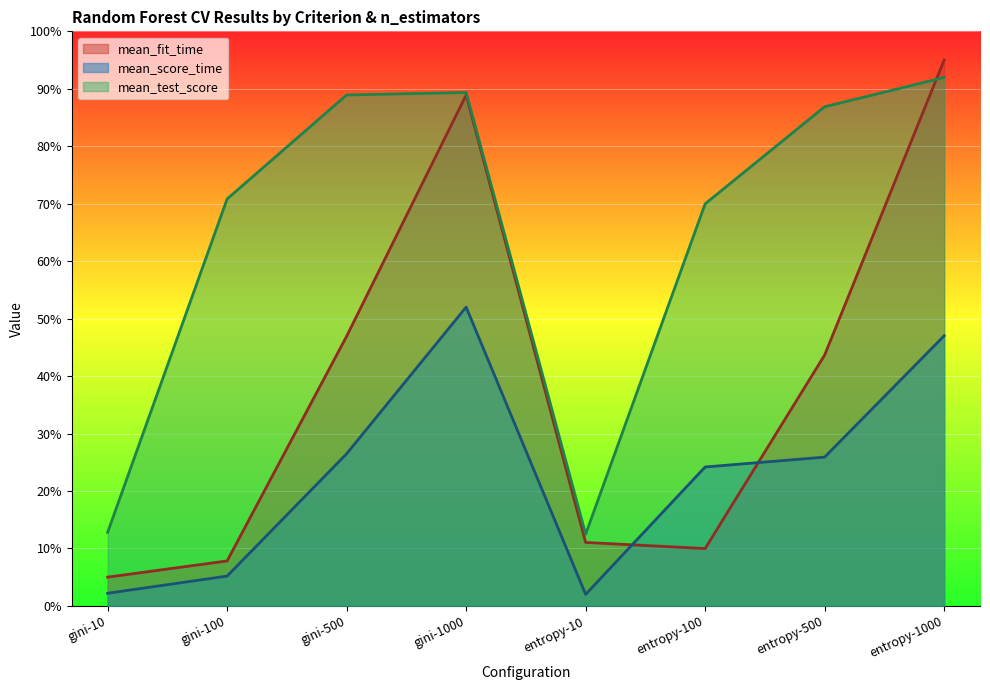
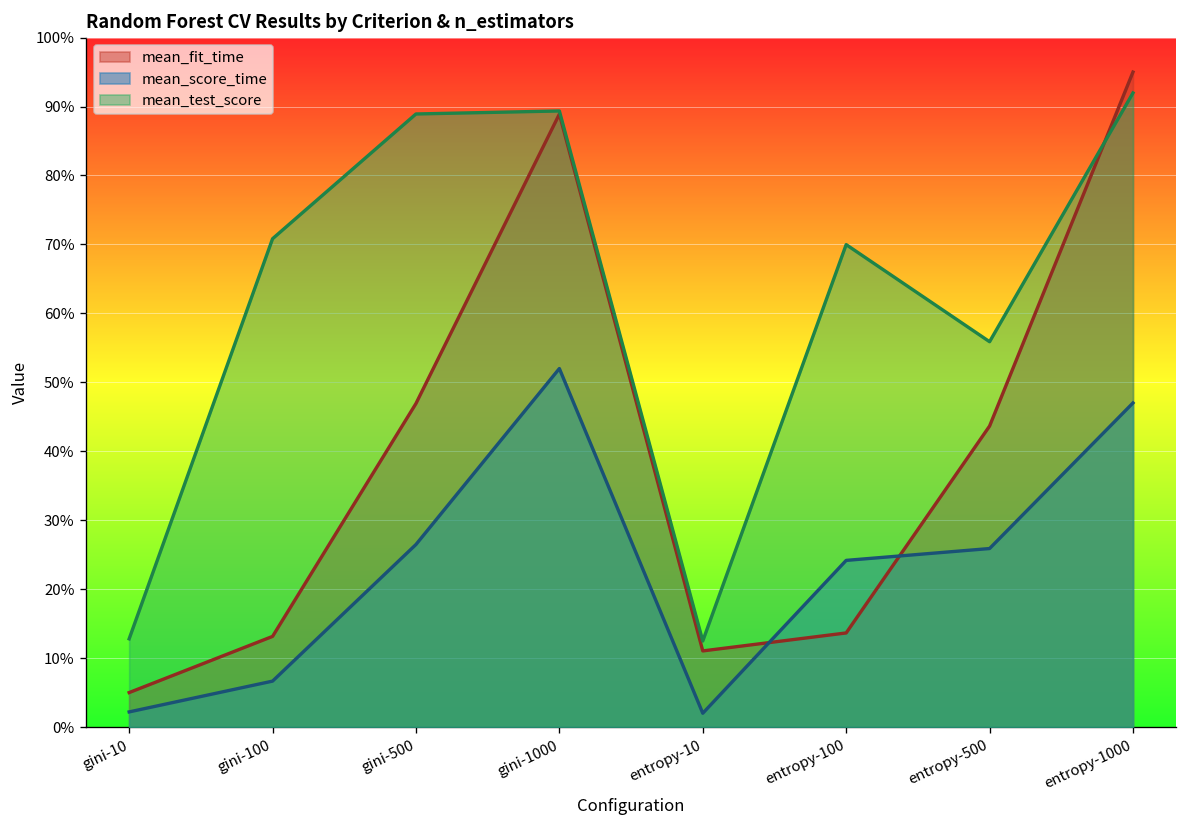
mean_fit_time, gini-100: 8% -> 13%
mean_score_time, gini-100: 5% -> 7%
mean_fit_time, entropy-100: 10% -> 14%
mean_test_score, entropy-500: 87% -> 56%
